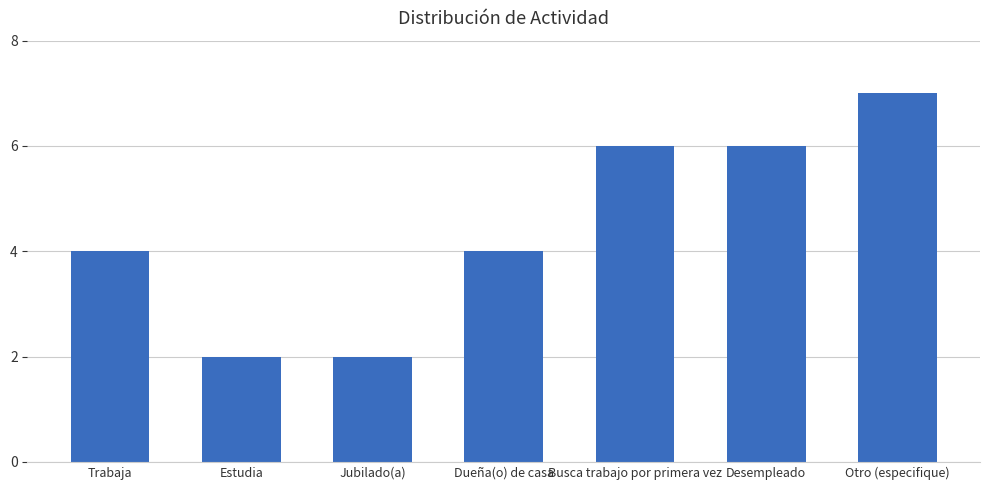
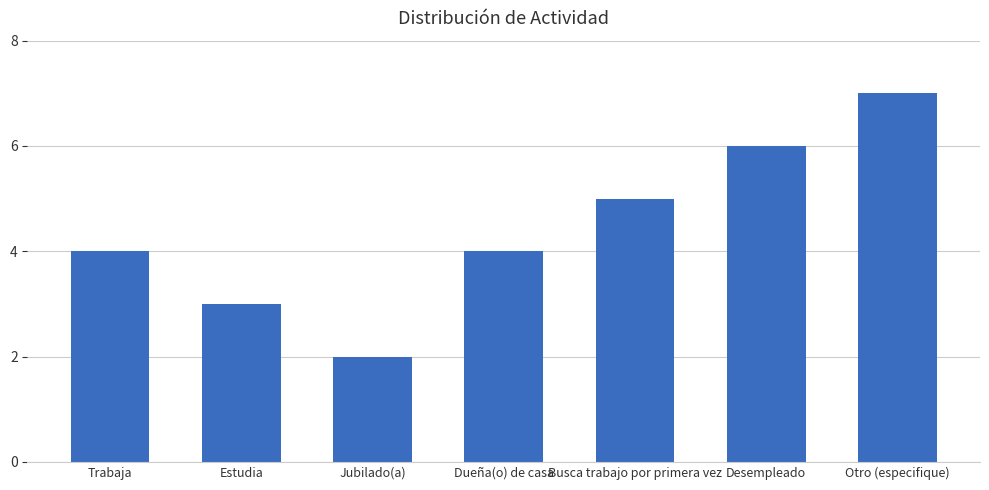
Estudia: 2 -> 3
Busca trabajo por primera vez: 6 -> 5
